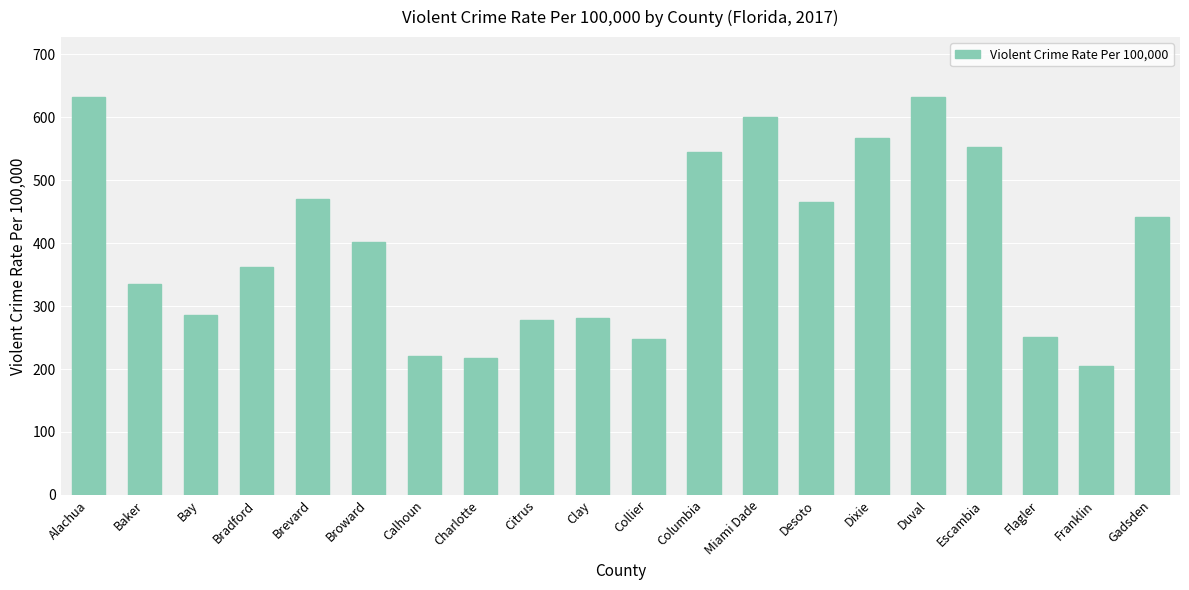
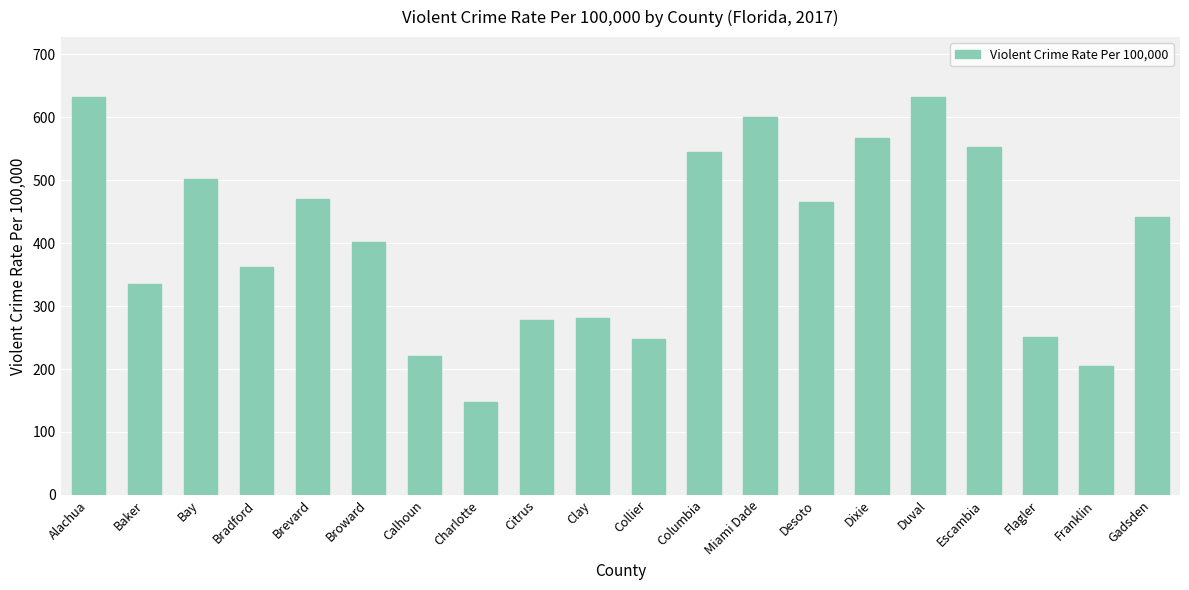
Bay: 290 -> 500
Charlotte: 220 -> 150
